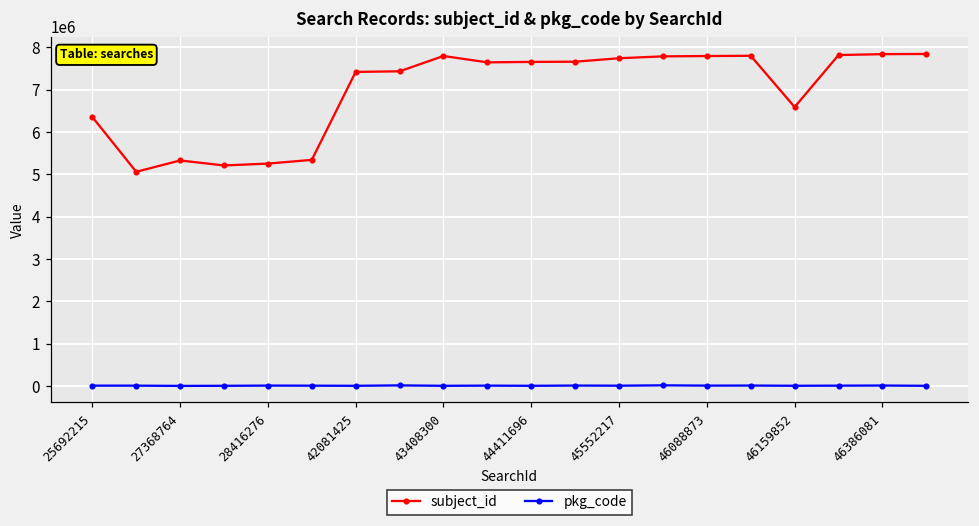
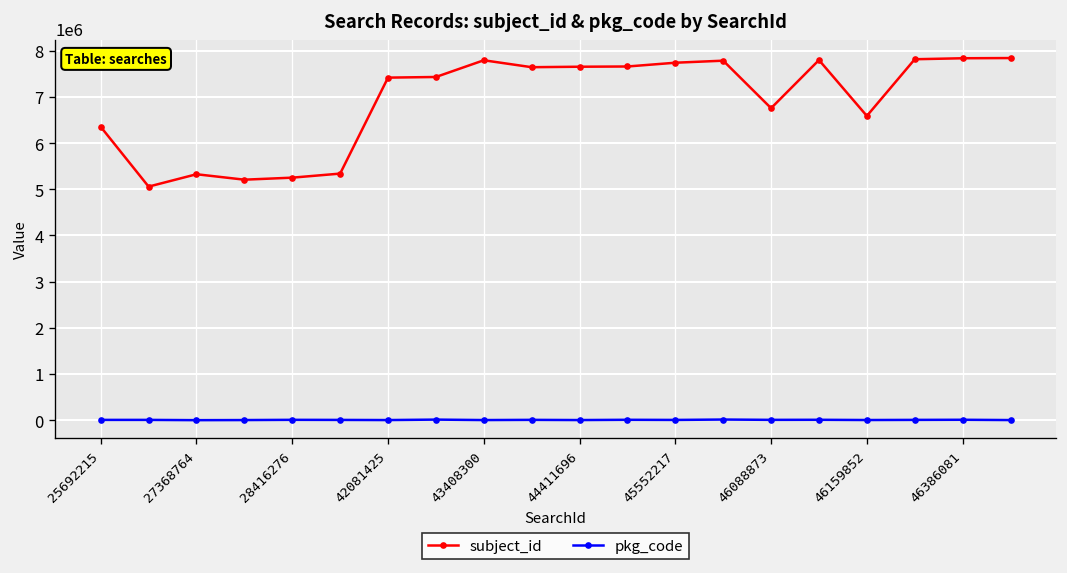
subject_id, 46088873: 7800000 -> 6800000
